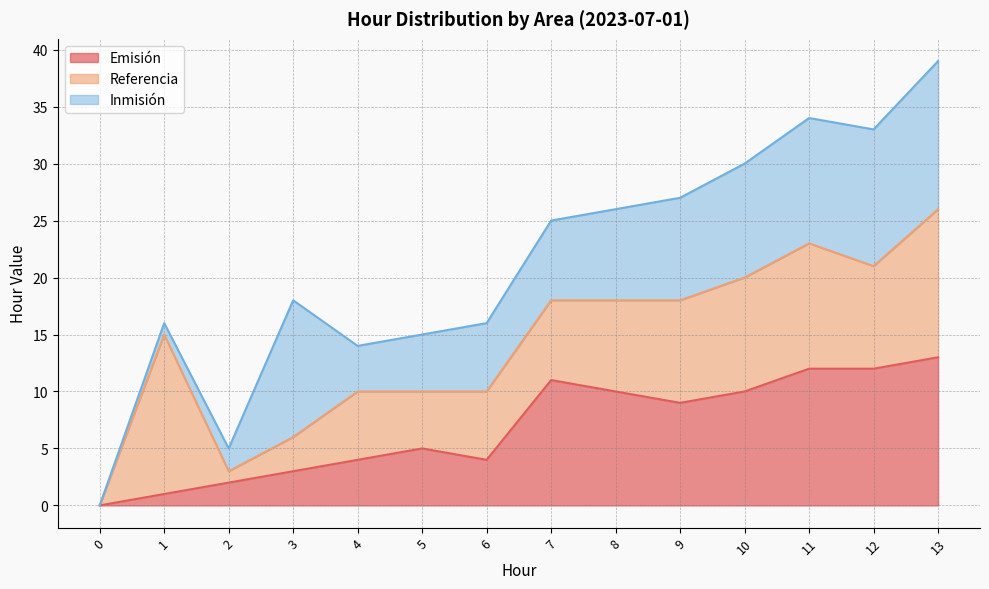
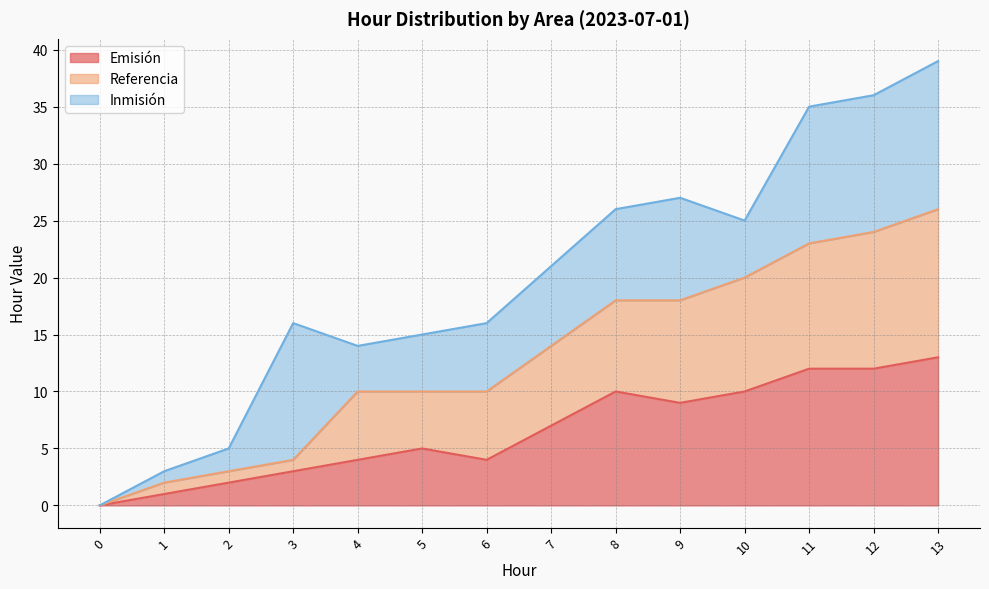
Referencia, 1: 14 -> 1
Referencia, 3: 3 -> 1
Emisión, 7: 11 -> 7
Inmisión, 10: 10 -> 5
Inmisión, 11: 11 -> 12
Referencia, 12: 9 -> 12
